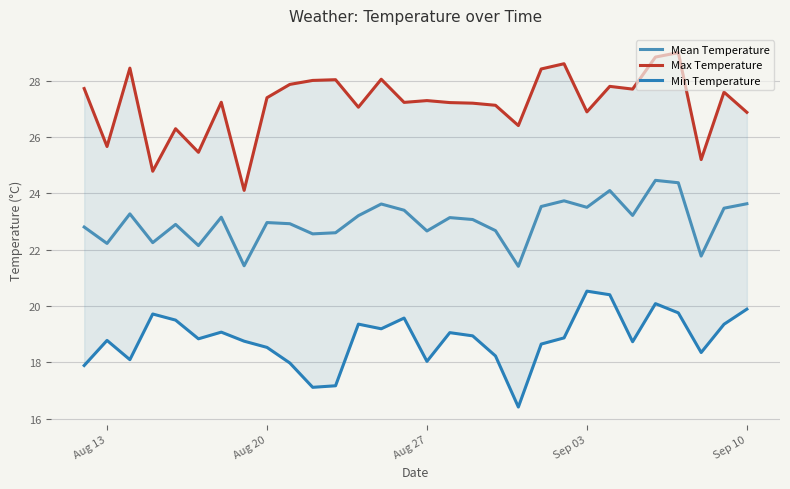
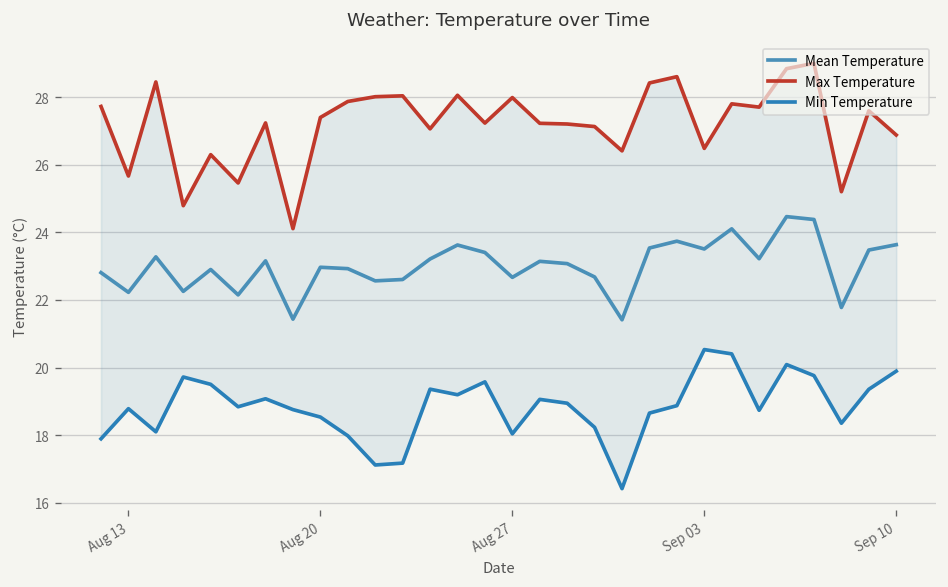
Max Temperature, Aug 27: 27.3 -> 28.0
Max Temperature, Sep 03: 26.9 -> 26.5
